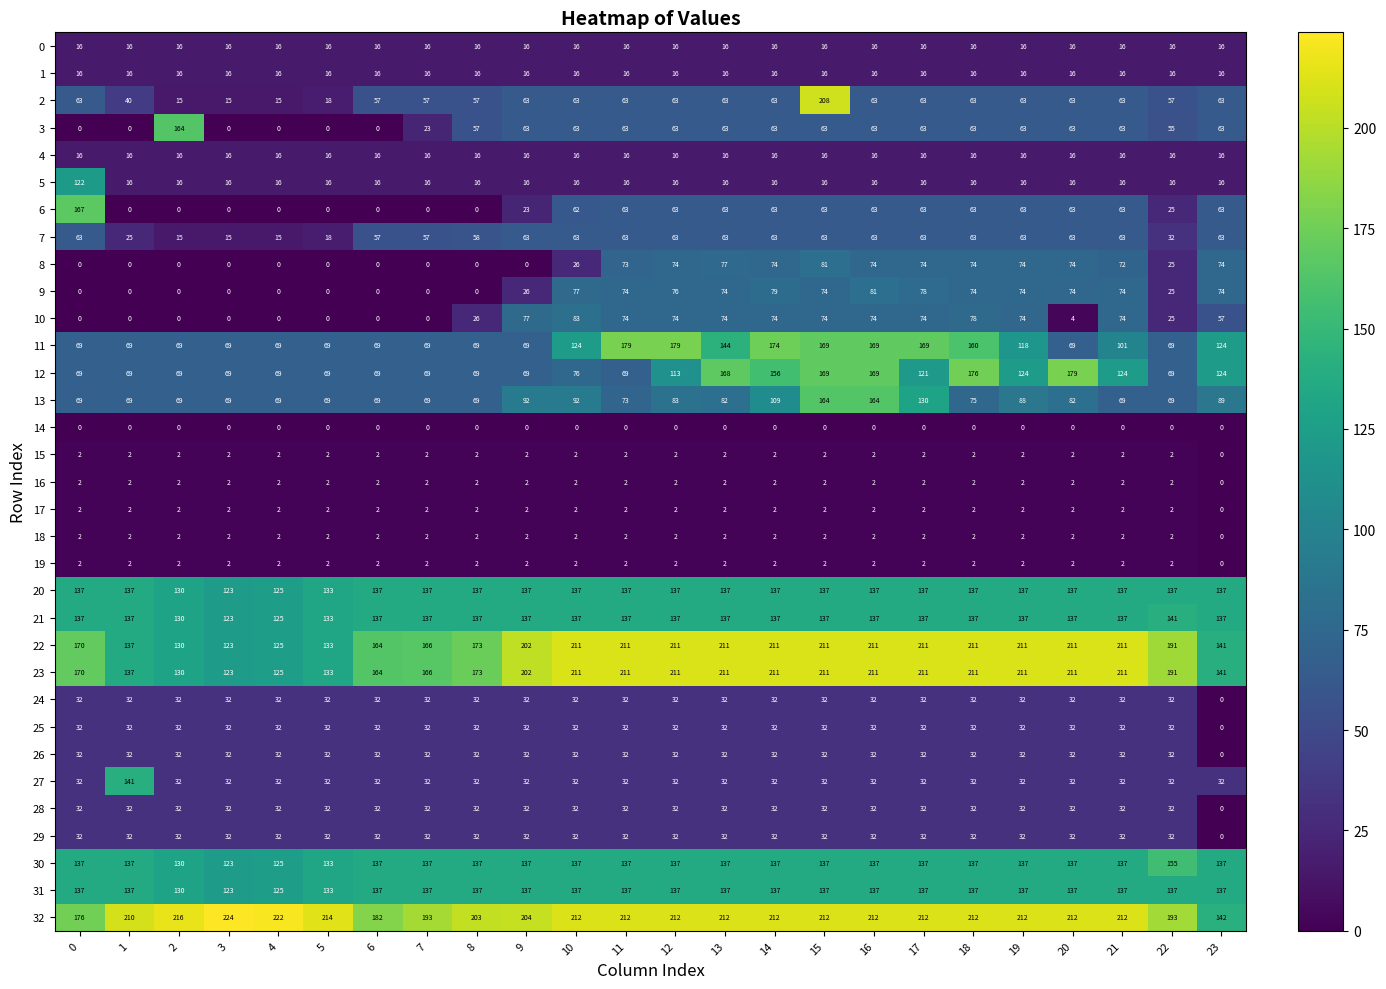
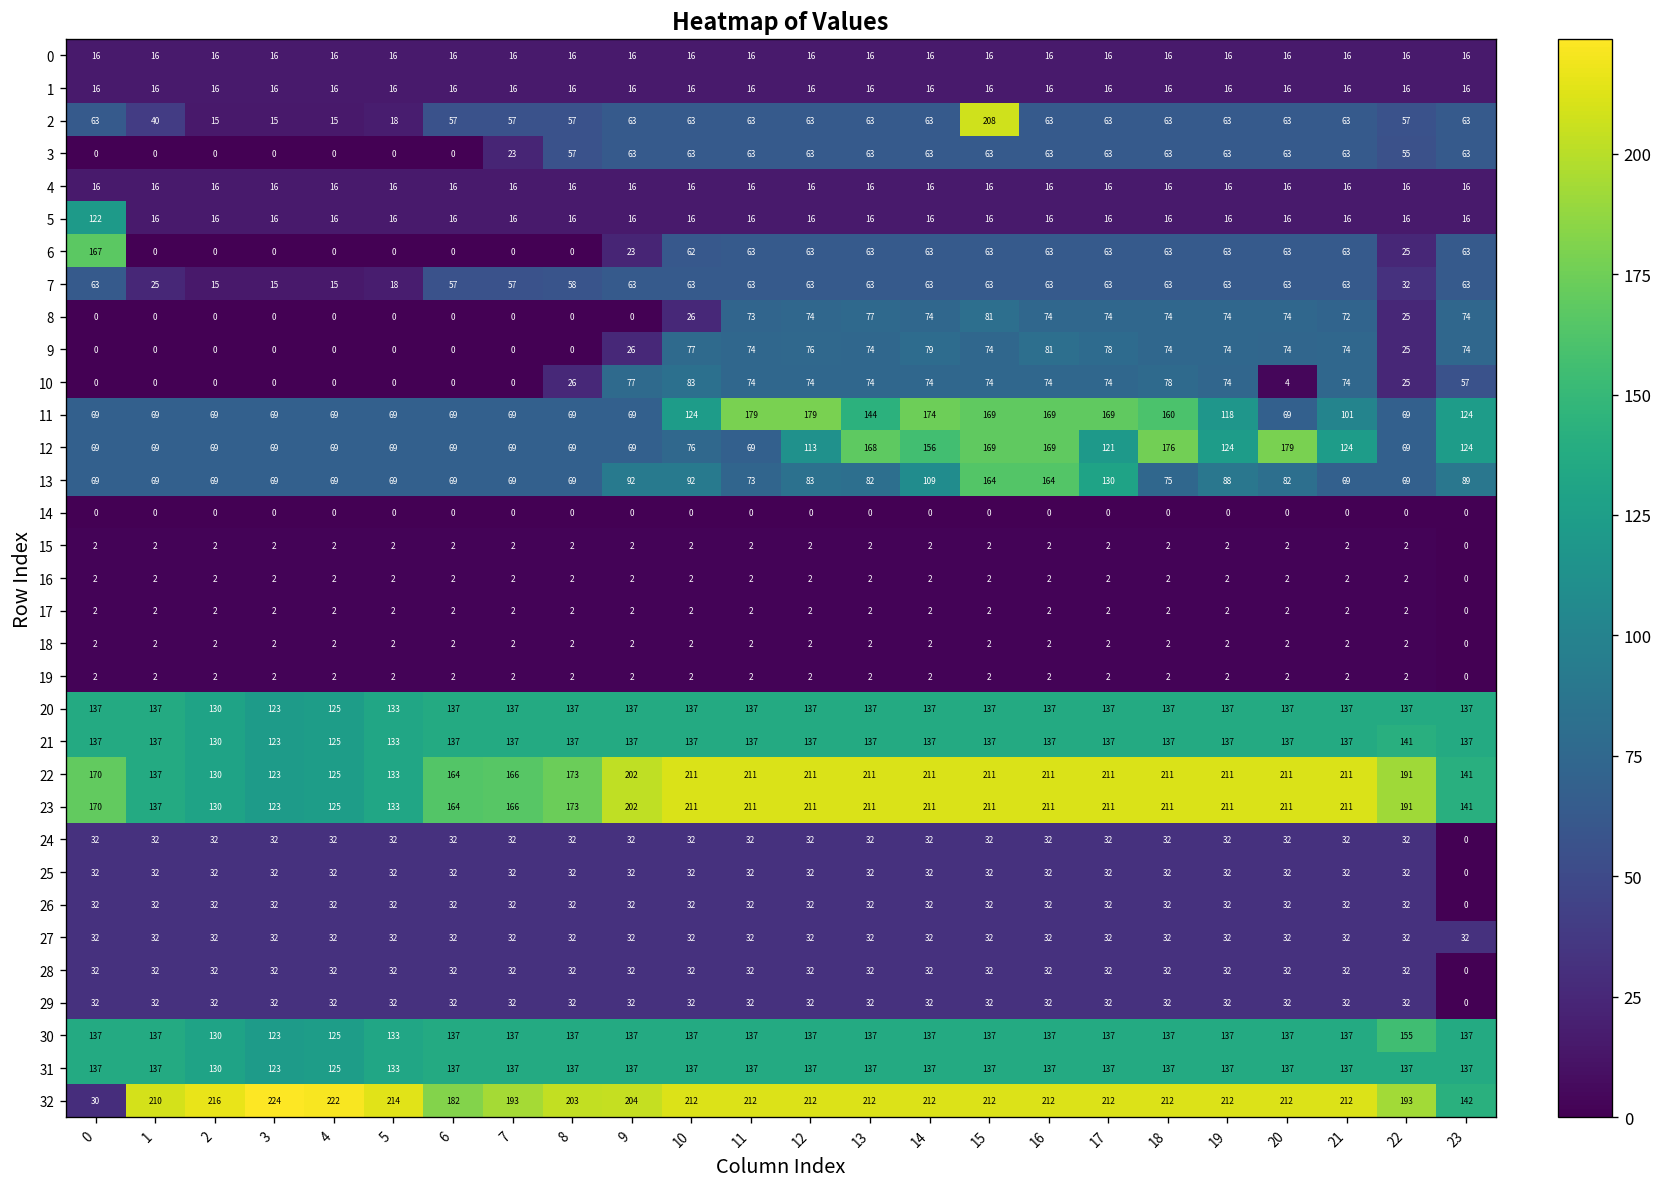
3, 2: 164 -> 0
27, 1: 141 -> 32
32, 0: 176 -> 30
